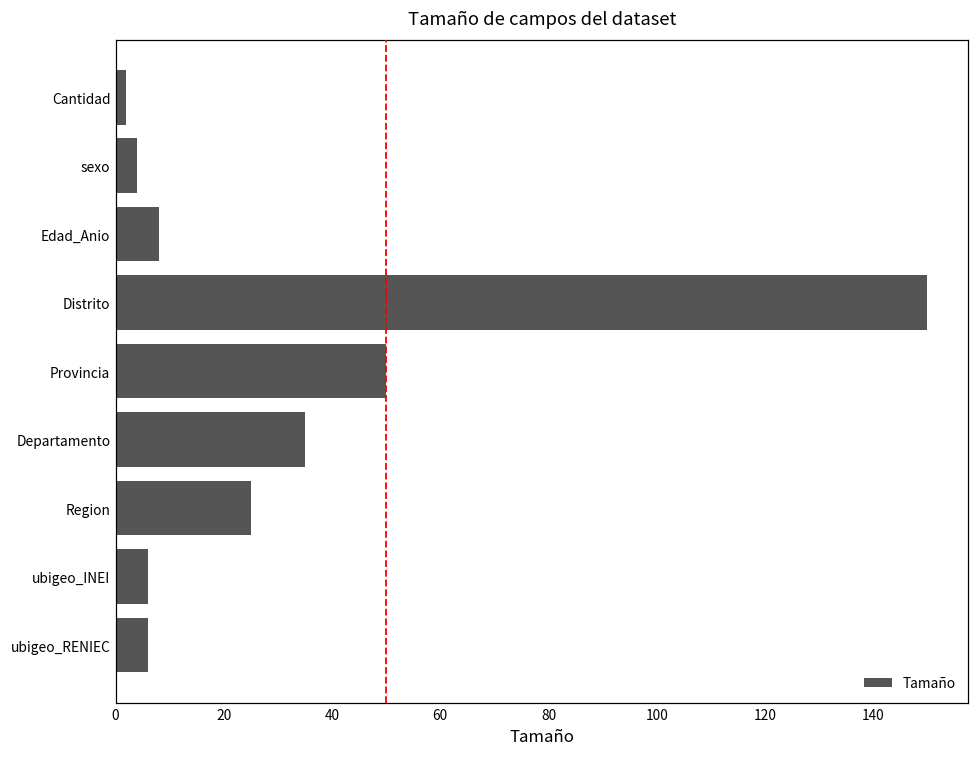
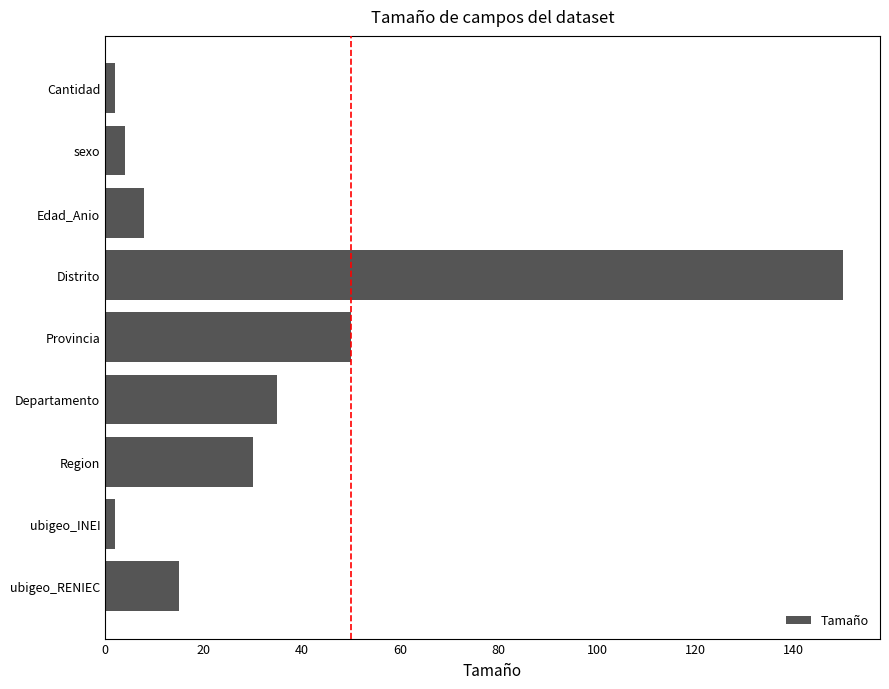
Region: 25 -> 30
ubigeo_INEI: 6 -> 2
ubigeo_RENIEC: 6 -> 15
